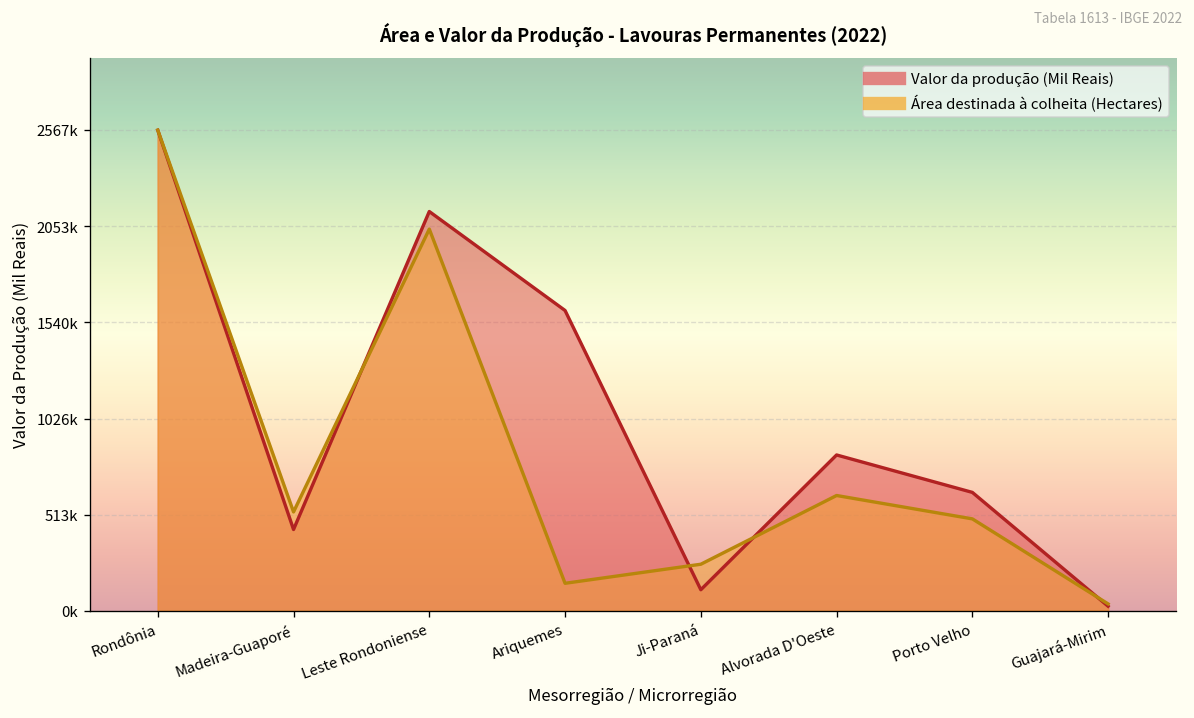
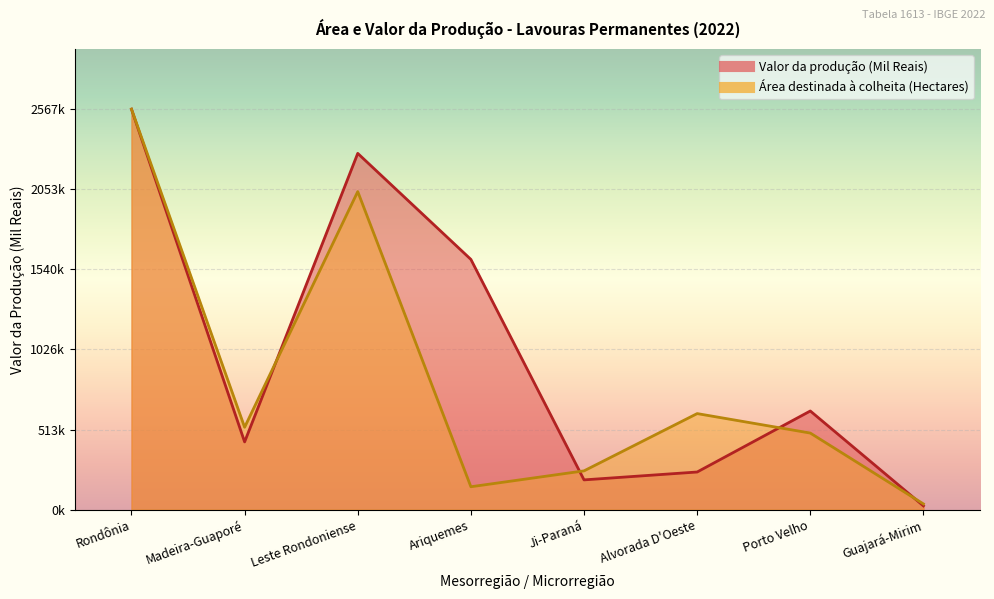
Valor da produção (Mil Reais), Leste Rondoniense: 2130000 -> 2280000
Valor da produção (Mil Reais), Ji-Paraná: 110000 -> 190000
Valor da produção (Mil Reais), Alvorada D'Oeste: 830000 -> 240000
